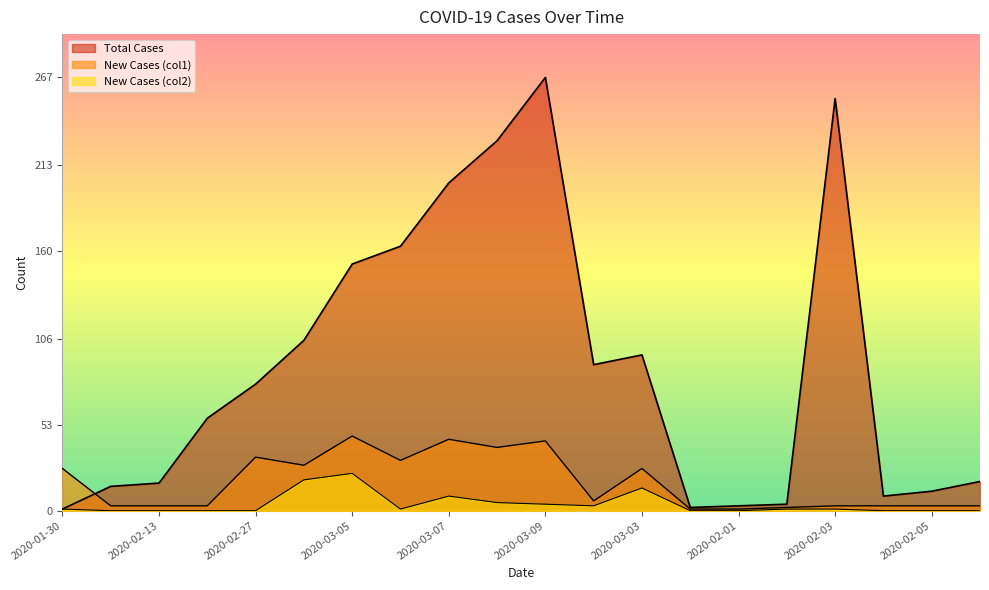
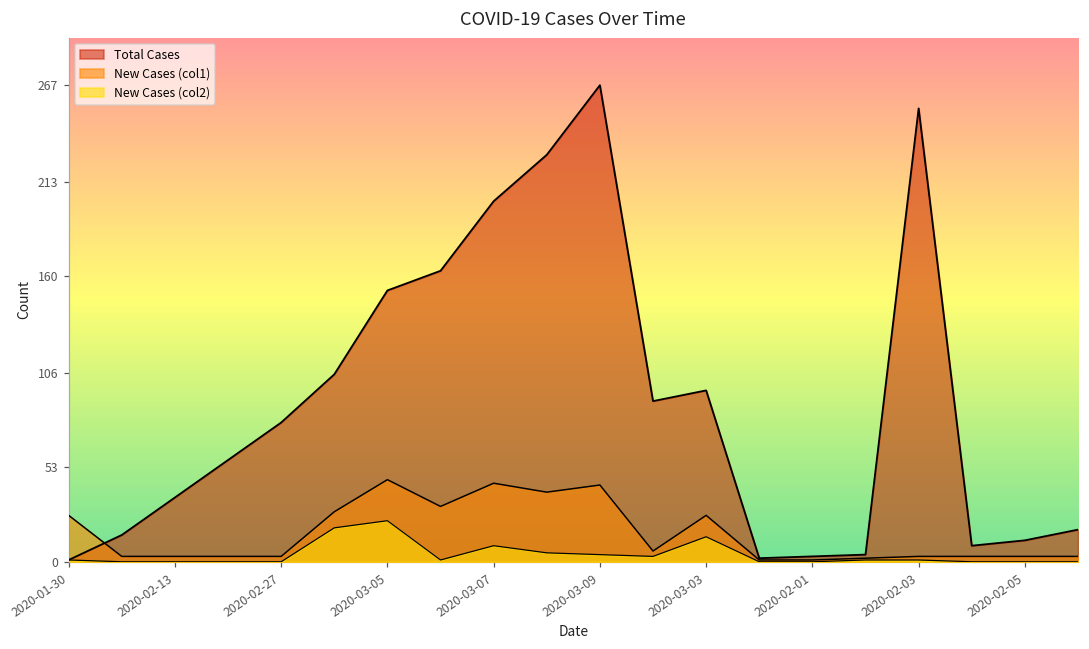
Total Cases, 2020-02-13: 17 -> 36
New Cases (col1), 2020-02-27: 33 -> 3
